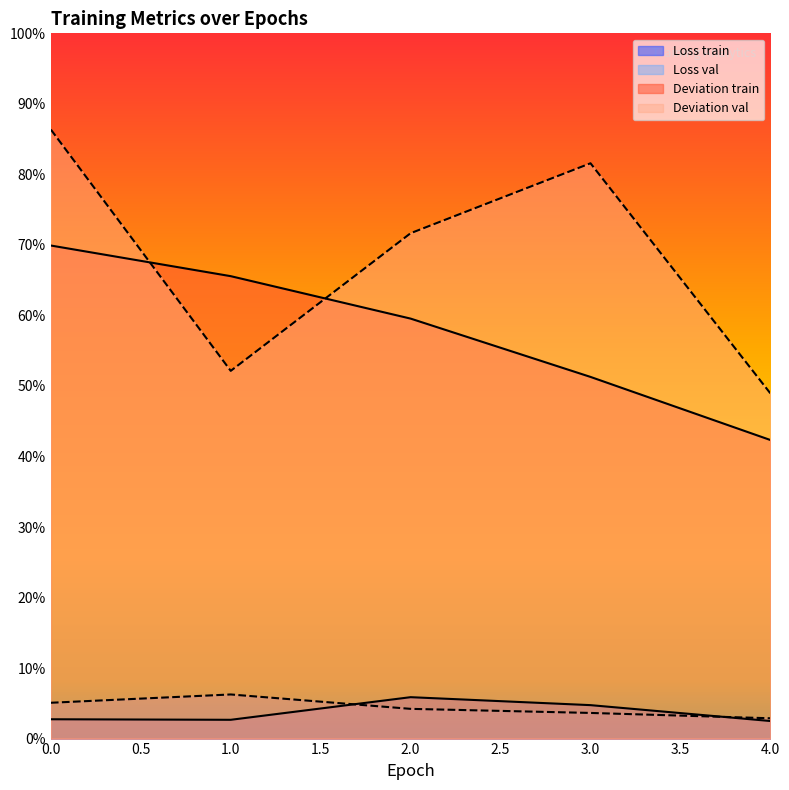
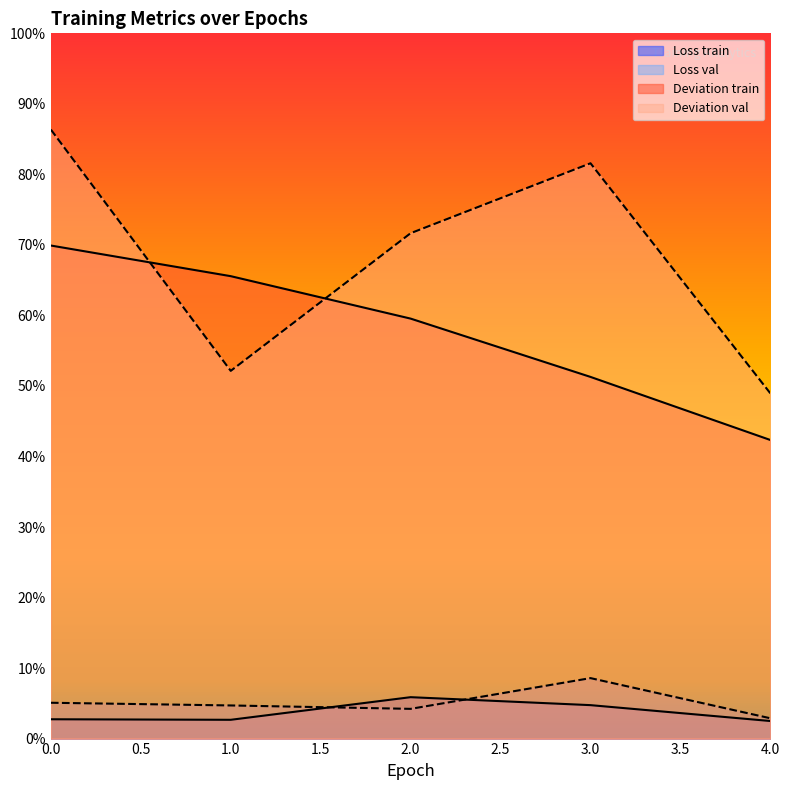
Loss val, 1.0: 6% -> 5%
Loss val, 3.0: 4% -> 9%
